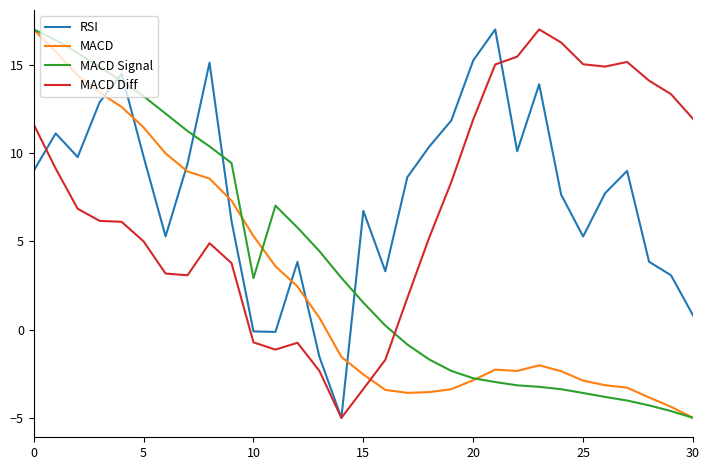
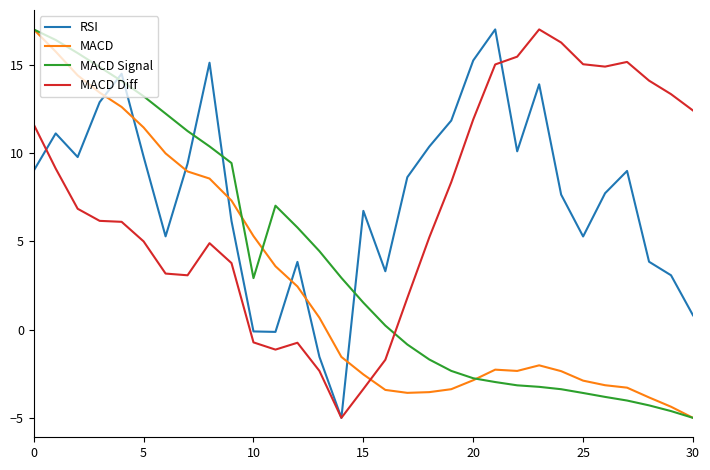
MACD Diff, 30: 11.9 -> 12.4
